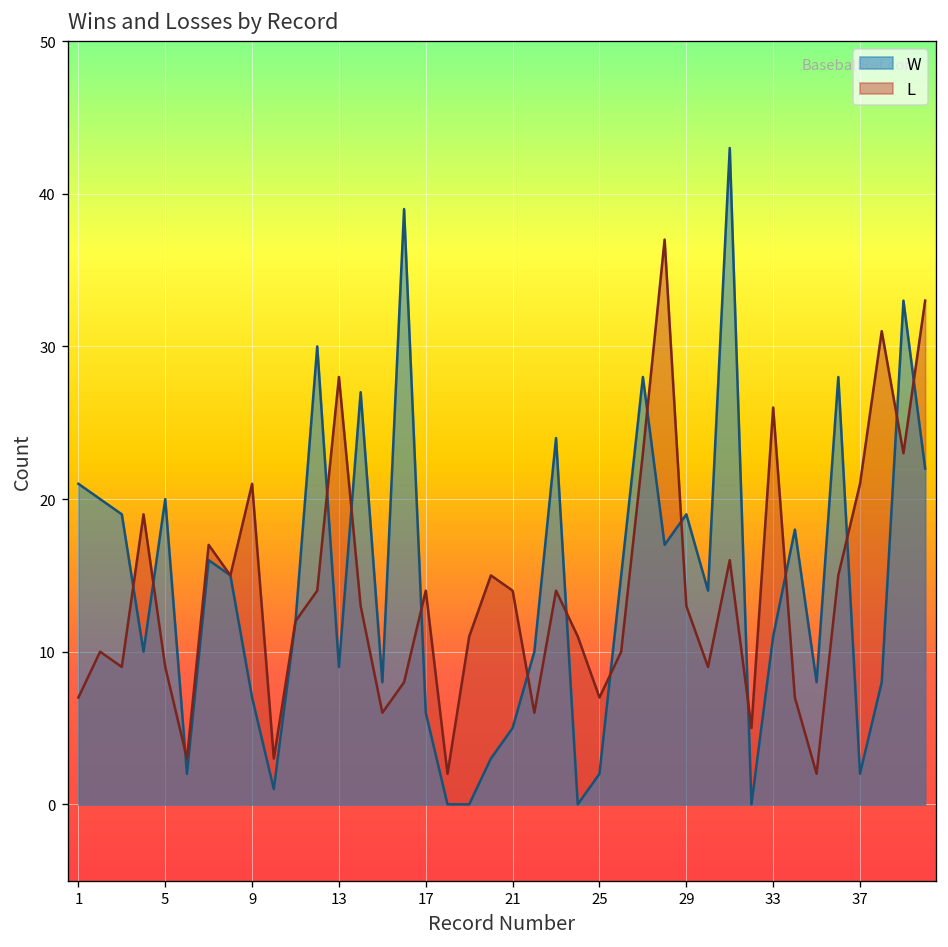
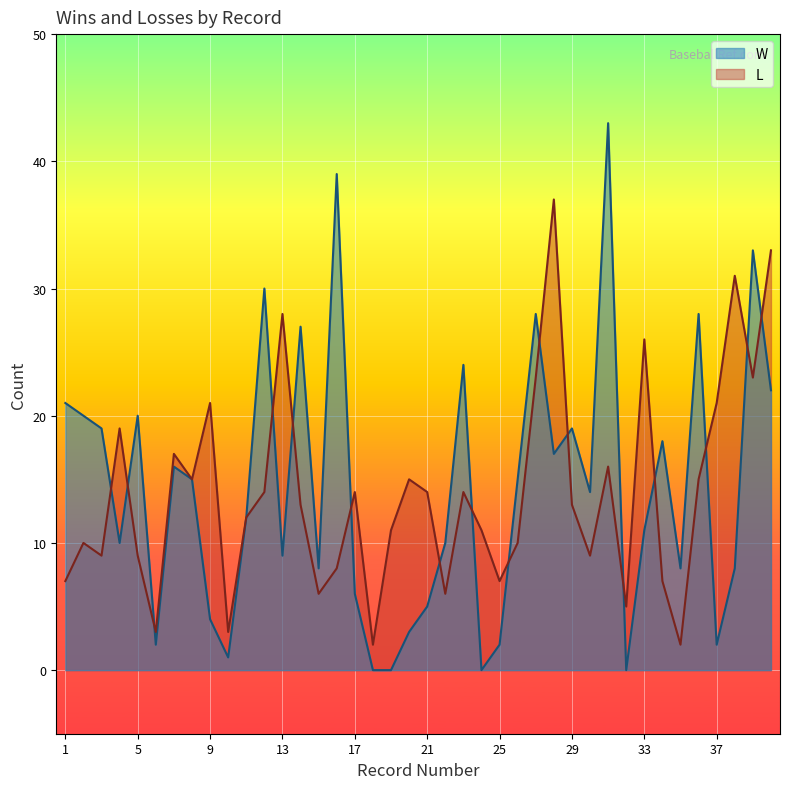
W, 9: 7 -> 4
